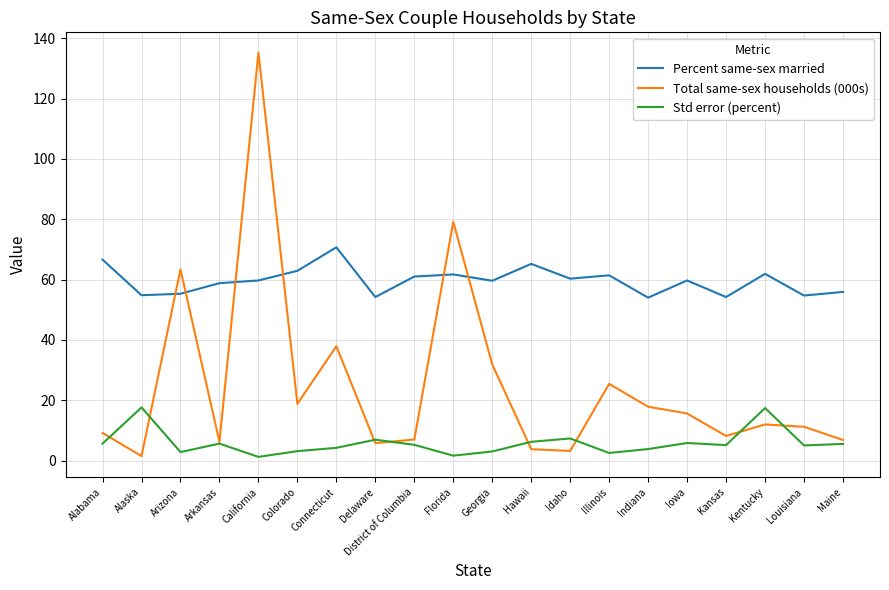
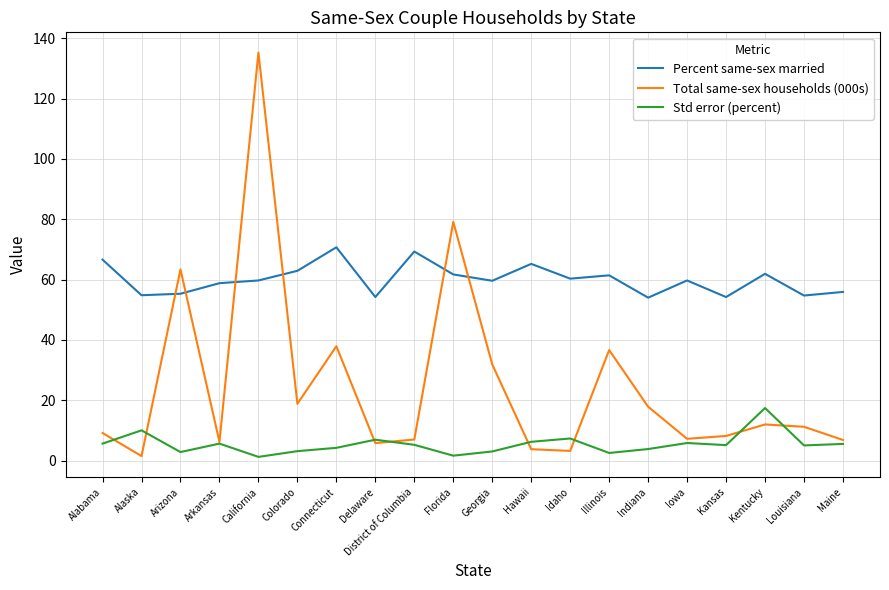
Std error (percent), Alaska: 18 -> 10
Percent same-sex married, District of Columbia: 61 -> 69
Total same-sex households (000s), Illinois: 25 -> 37
Total same-sex households (000s), Iowa: 16 -> 7
